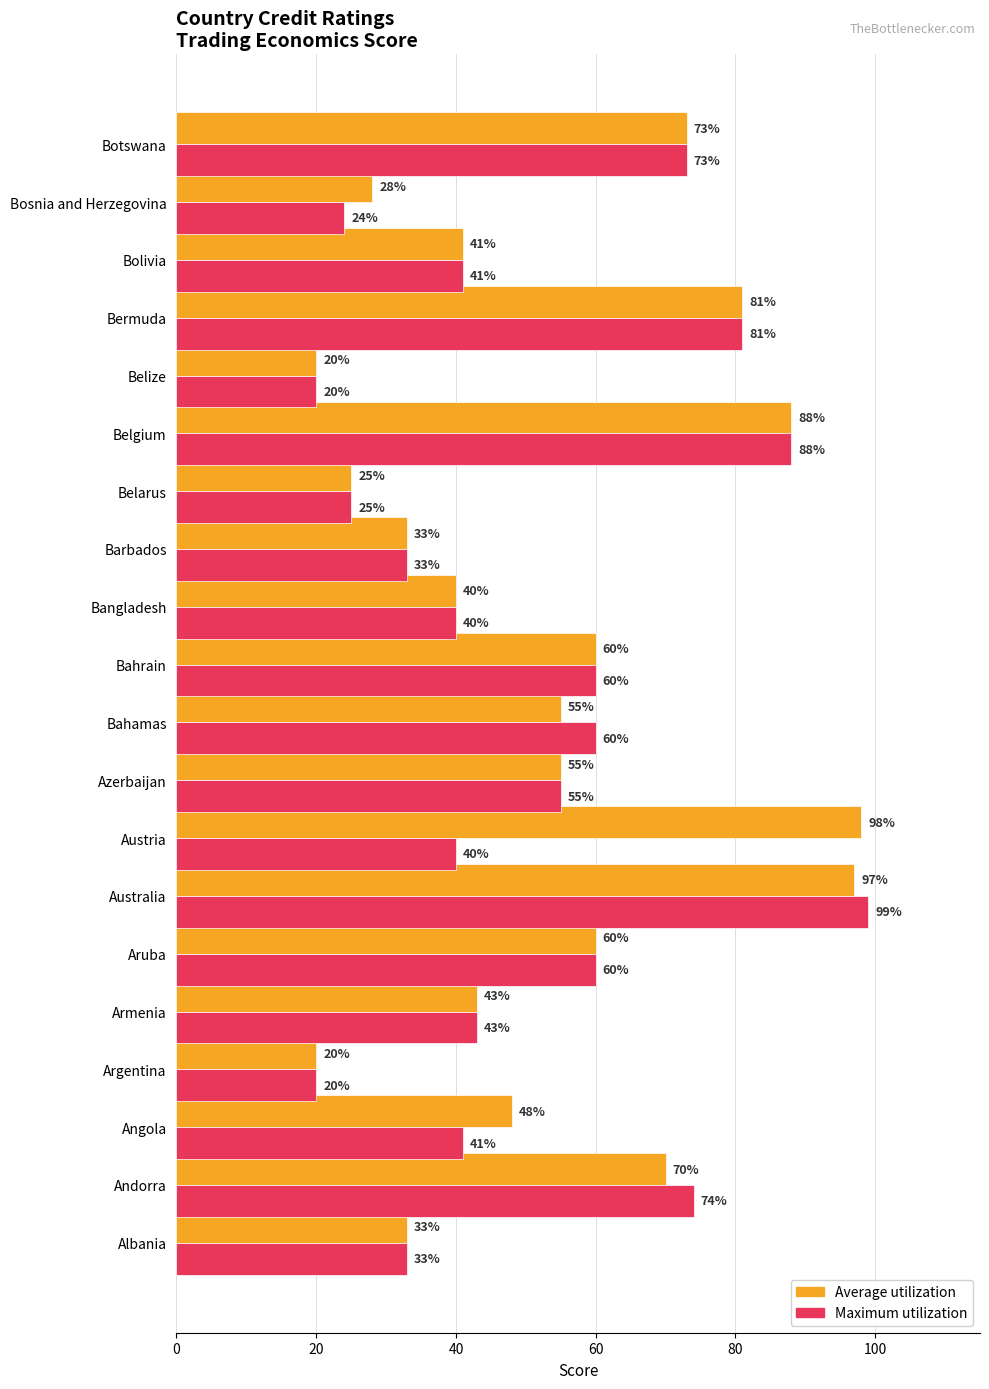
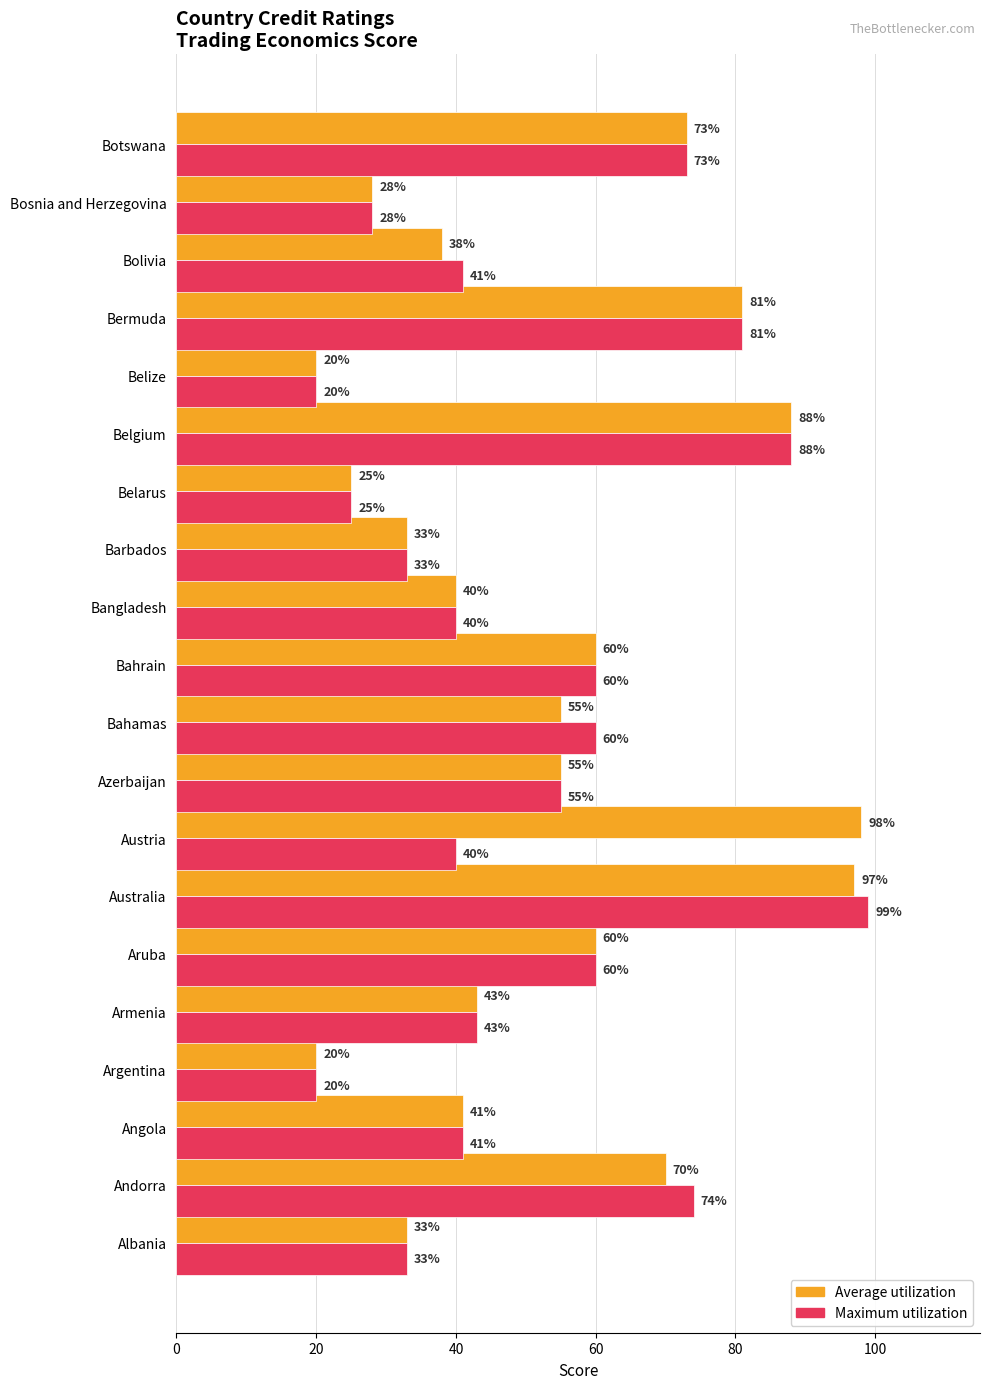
Maximum utilization, Bosnia and Herzegovina: 24% -> 28%
Average utilization, Bolivia: 41% -> 38%
Average utilization, Angola: 48% -> 41%
